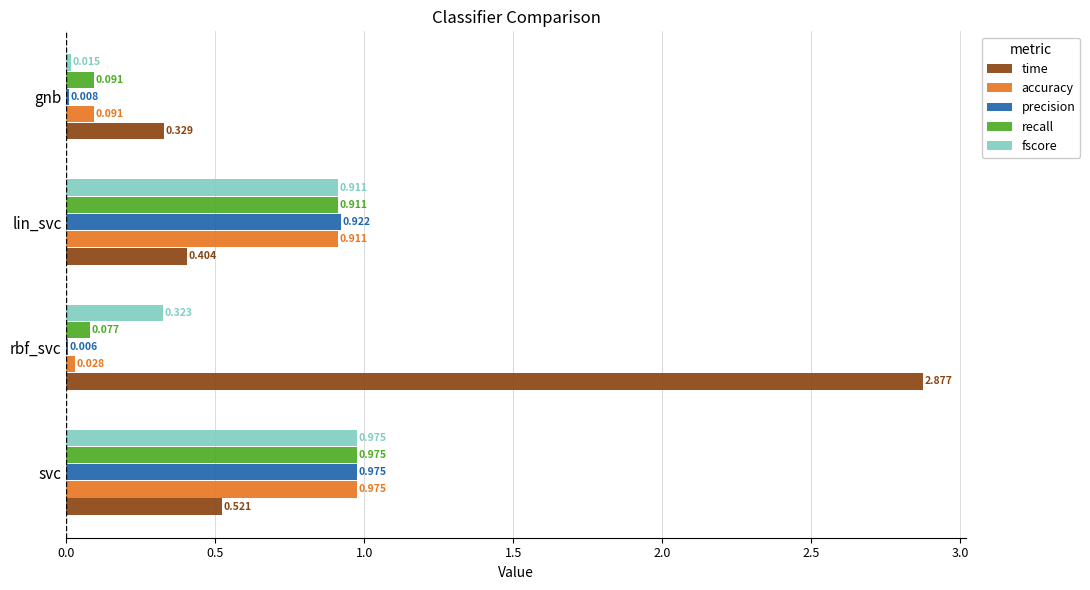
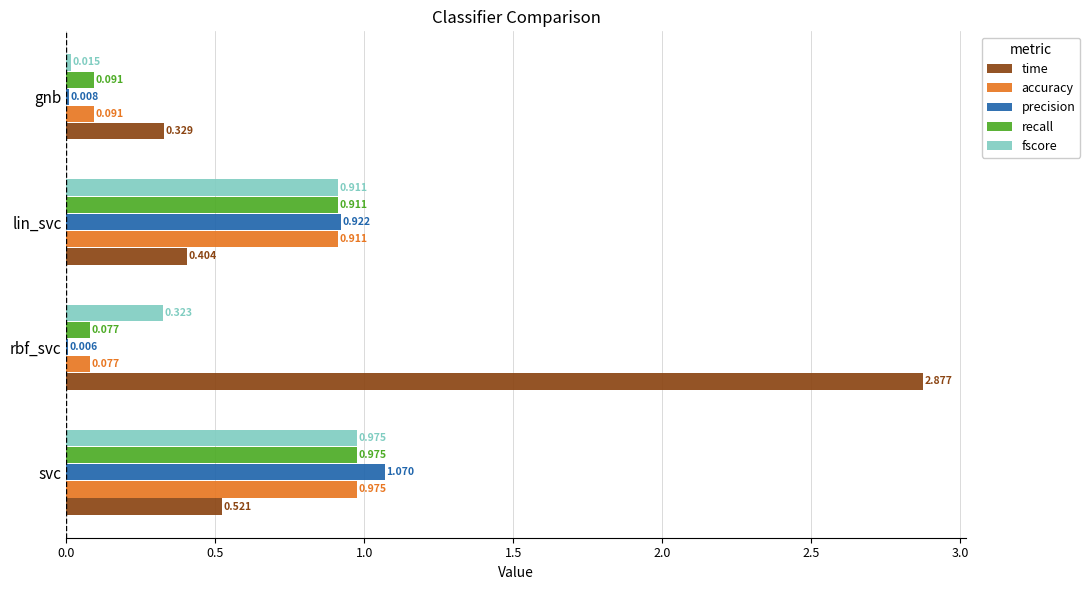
accuracy, rbf_svc: 0.028 -> 0.077
precision, svc: 0.975 -> 1.070
